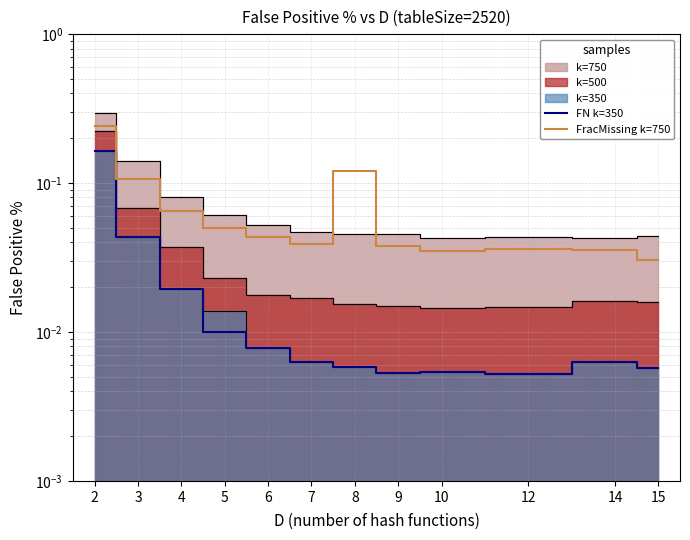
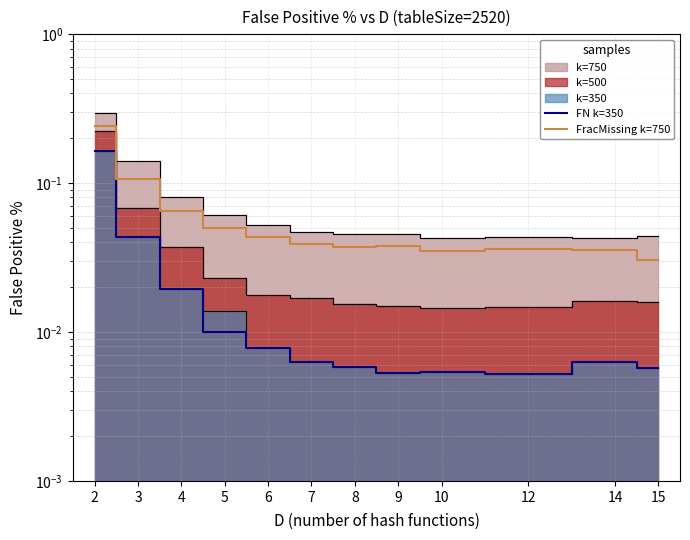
FracMissing k=750, 8: 0.12 -> 0.037
